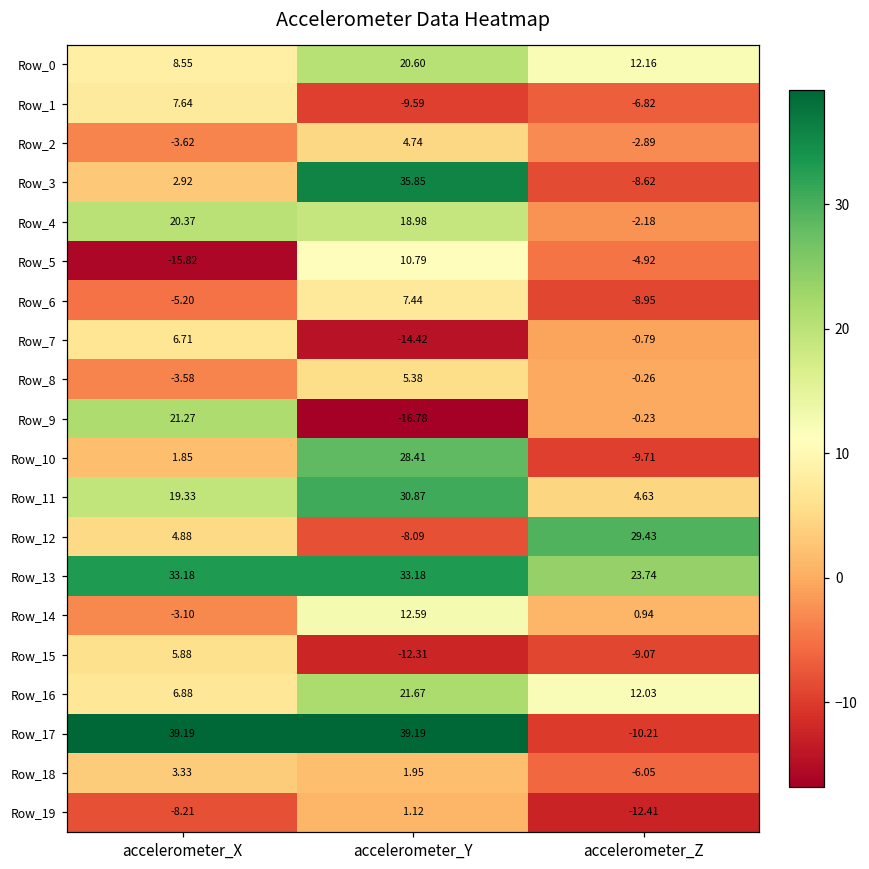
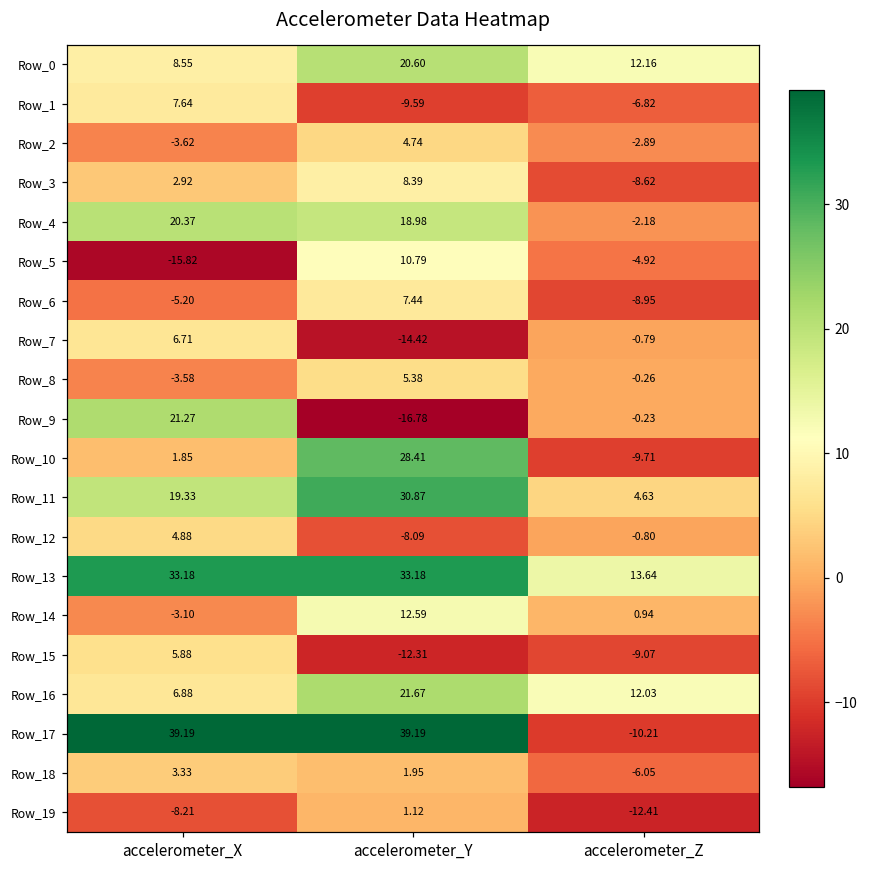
Row_3, accelerometer_Y: 35.85 -> 8.39
Row_12, accelerometer_Z: 29.43 -> -0.80
Row_13, accelerometer_Z: 23.74 -> 13.64
